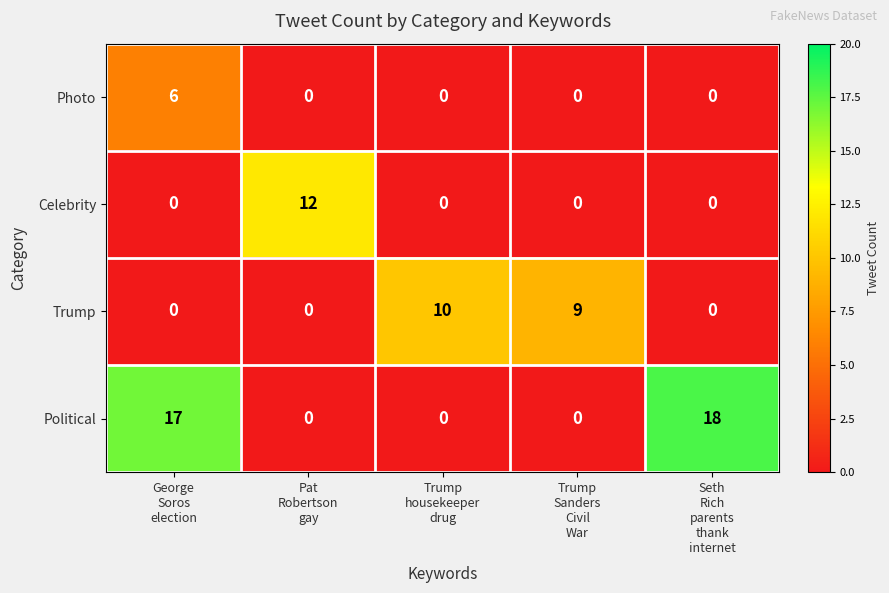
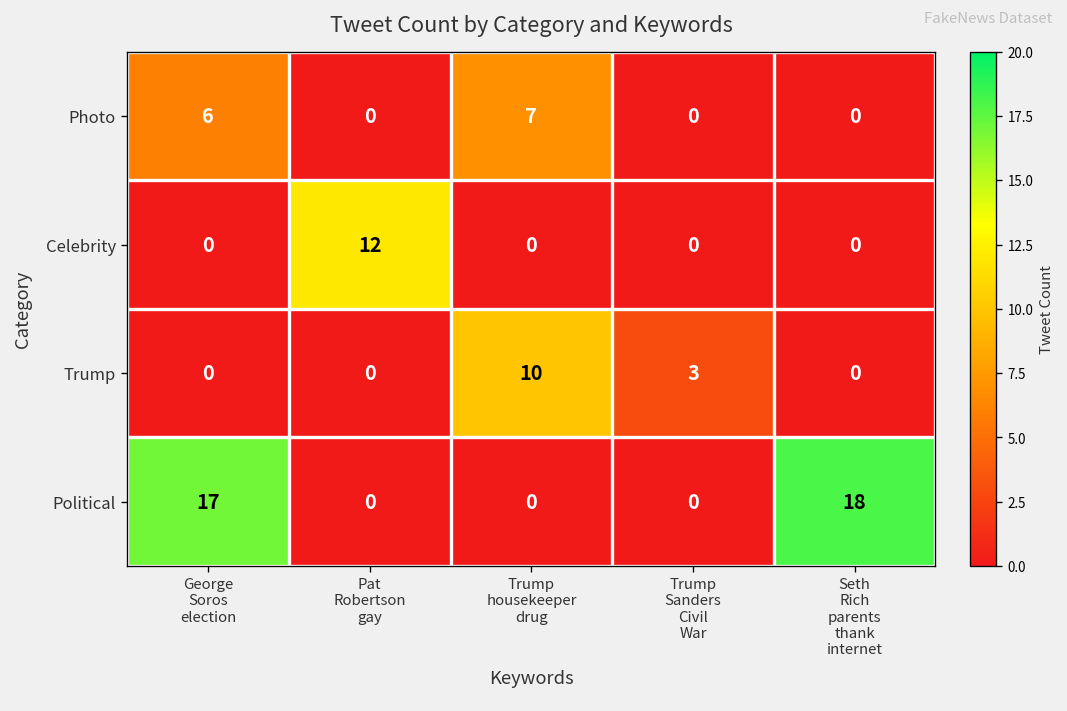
Photo, Trump housekeeper drug: 0 -> 7
Trump, Trump Sanders Civil War: 9 -> 3
